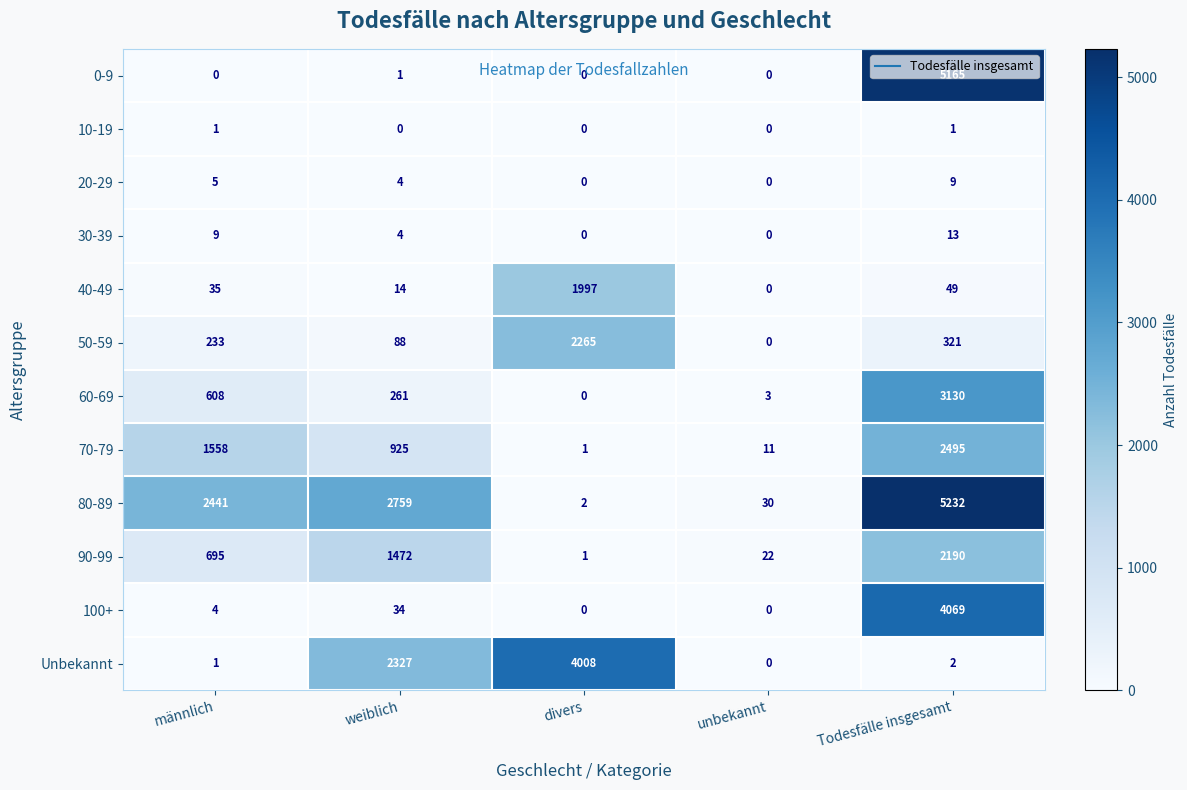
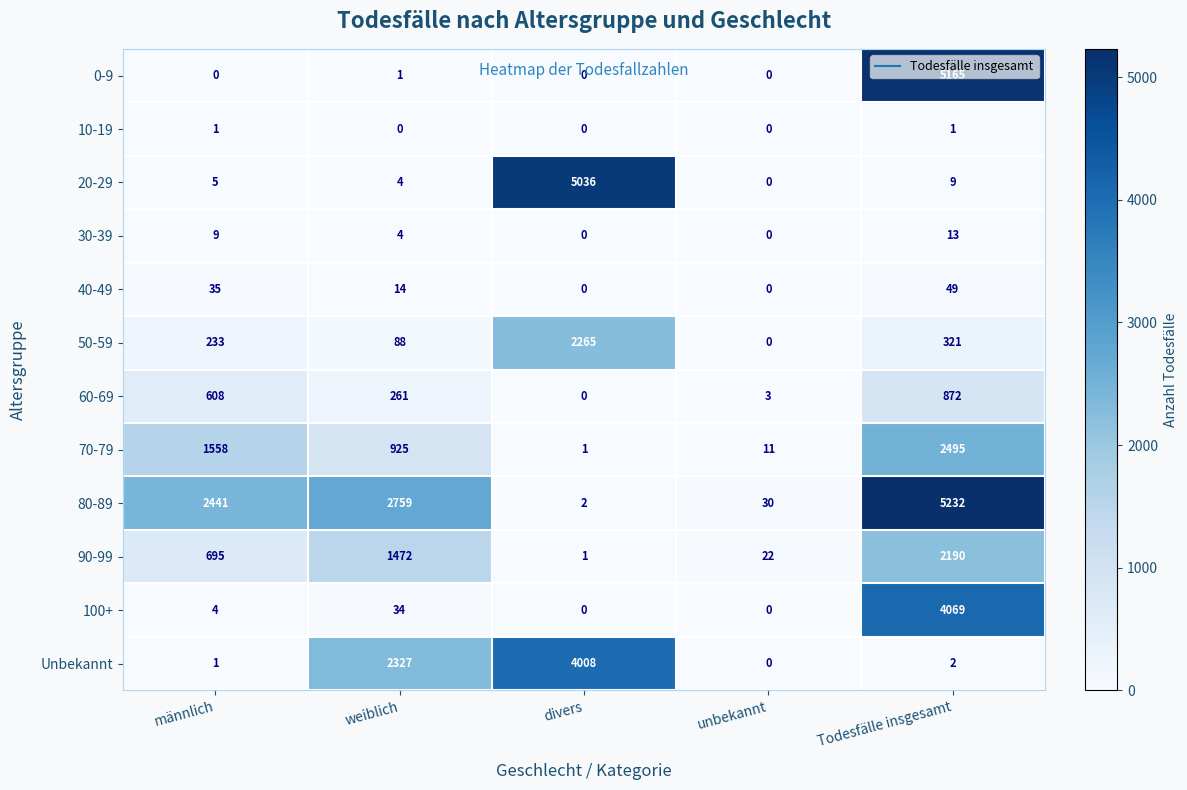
20-29, divers: 0 -> 5036
40-49, divers: 1997 -> 0
60-69, Todesfälle insgesamt: 3130 -> 872
